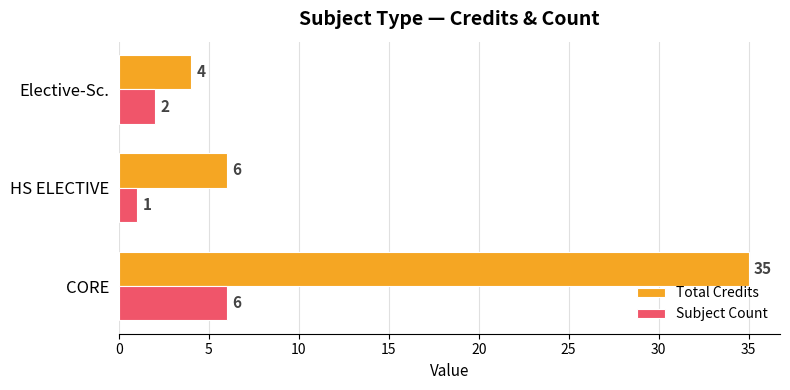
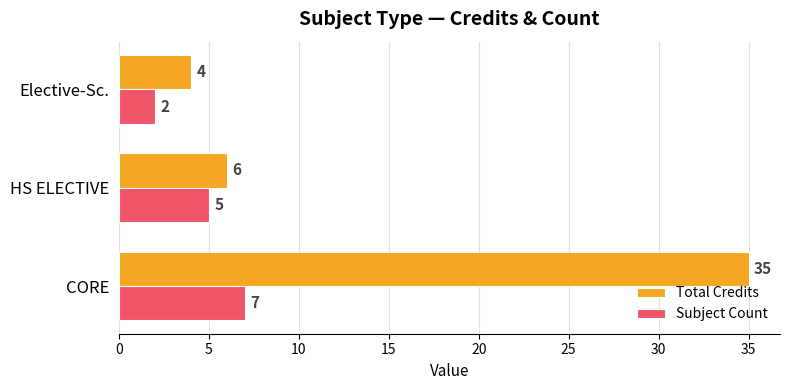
Subject Count, HS ELECTIVE: 1 -> 5
Subject Count, CORE: 6 -> 7
